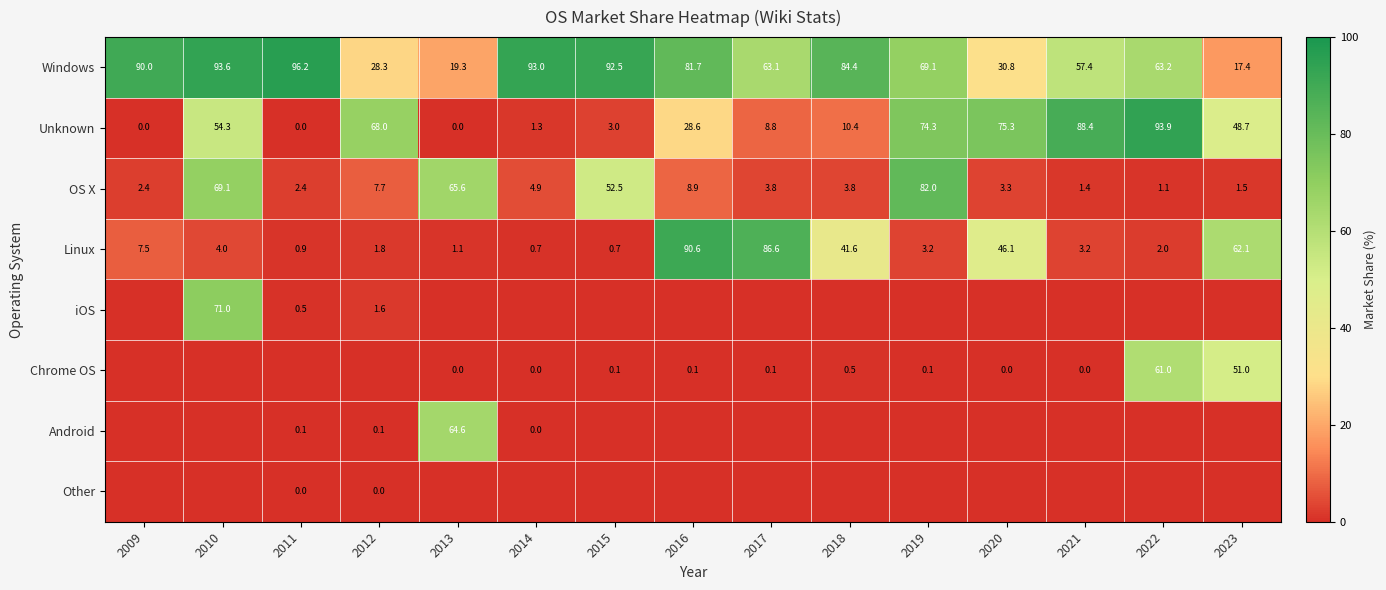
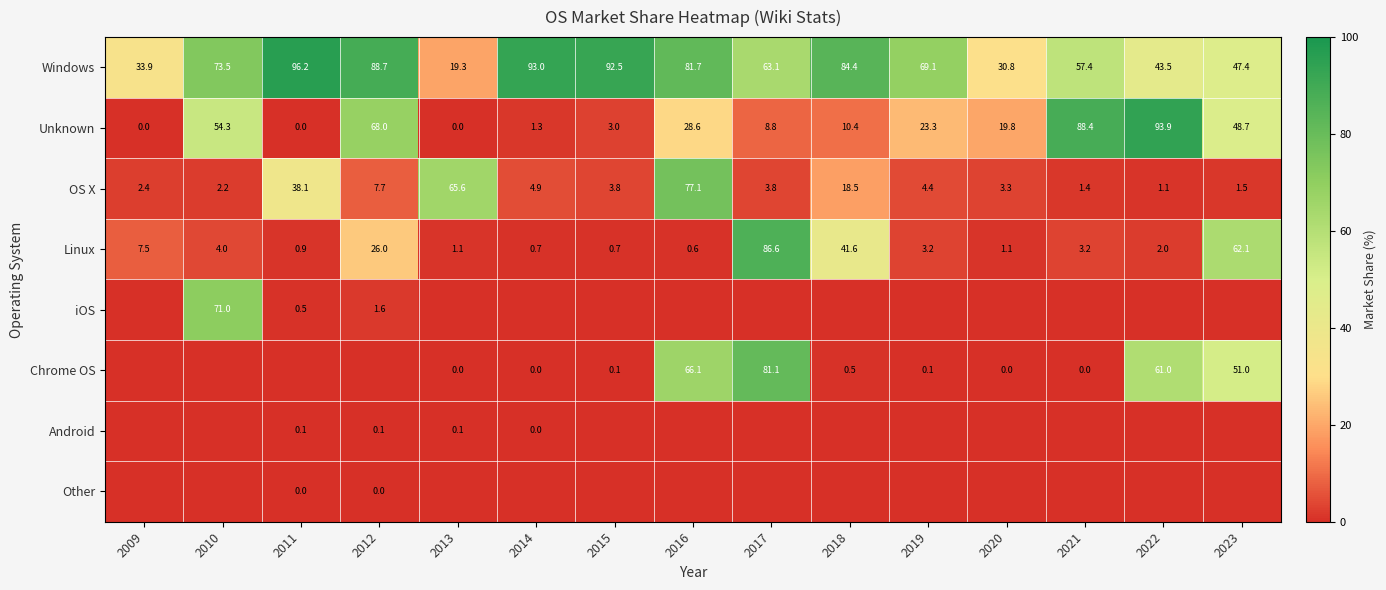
Windows, 2009: 90.0 -> 33.9
Windows, 2010: 93.6 -> 73.5
Windows, 2012: 28.3 -> 88.7
Windows, 2022: 63.2 -> 43.5
Windows, 2023: 17.4 -> 47.4
Unknown, 2019: 74.3 -> 23.3
Unknown, 2020: 75.3 -> 19.8
OS X, 2010: 69.1 -> 2.2
OS X, 2011: 2.4 -> 38.1
OS X, 2015: 52.5 -> 3.8
OS X, 2016: 8.9 -> 77.1
OS X, 2018: 3.8 -> 18.5
OS X, 2019: 82.0 -> 4.4
Linux, 2012: 1.8 -> 26.0
Linux, 2016: 90.6 -> 0.6
Linux, 2020: 46.1 -> 1.1
Chrome OS, 2016: 0.1 -> 66.1
Chrome OS, 2017: 0.1 -> 81.1
Android, 2013: 64.6 -> 0.1
